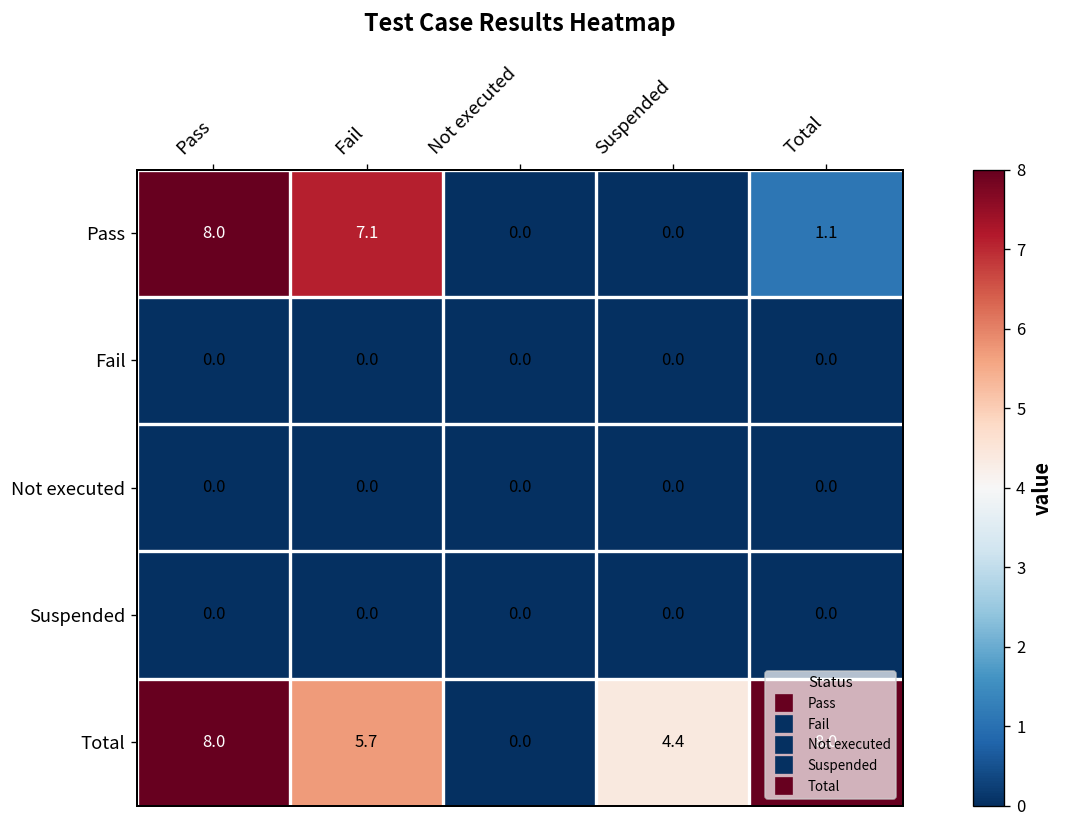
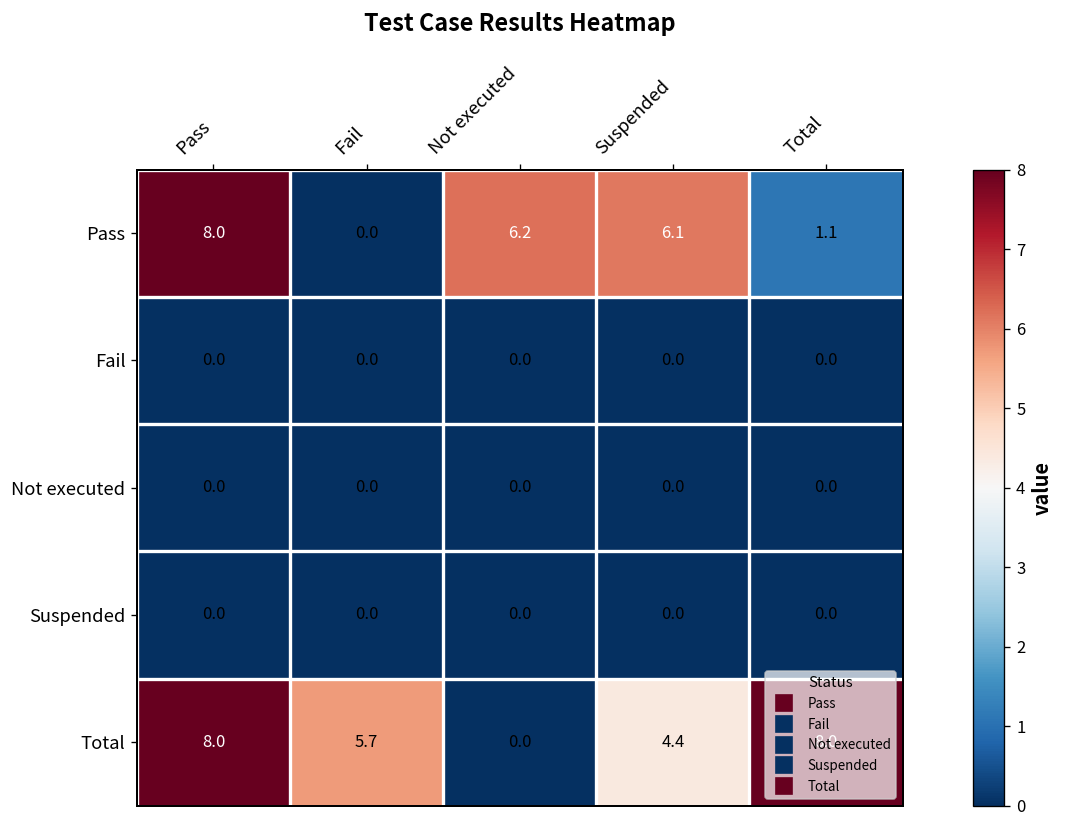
Pass, Fail: 7.1 -> 0.0
Pass, Not executed: 0.0 -> 6.2
Pass, Suspended: 0.0 -> 6.1
